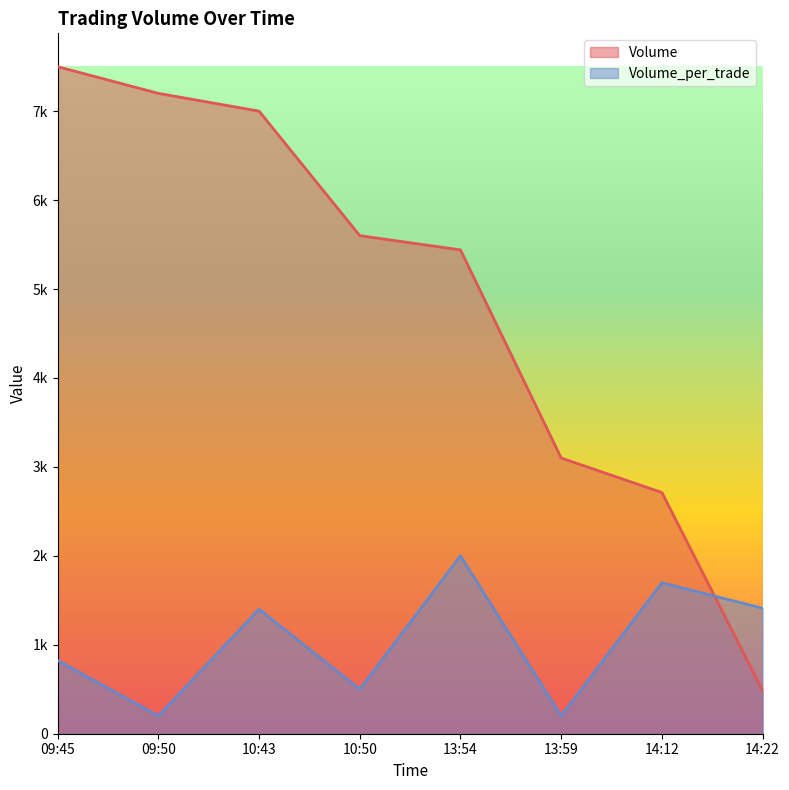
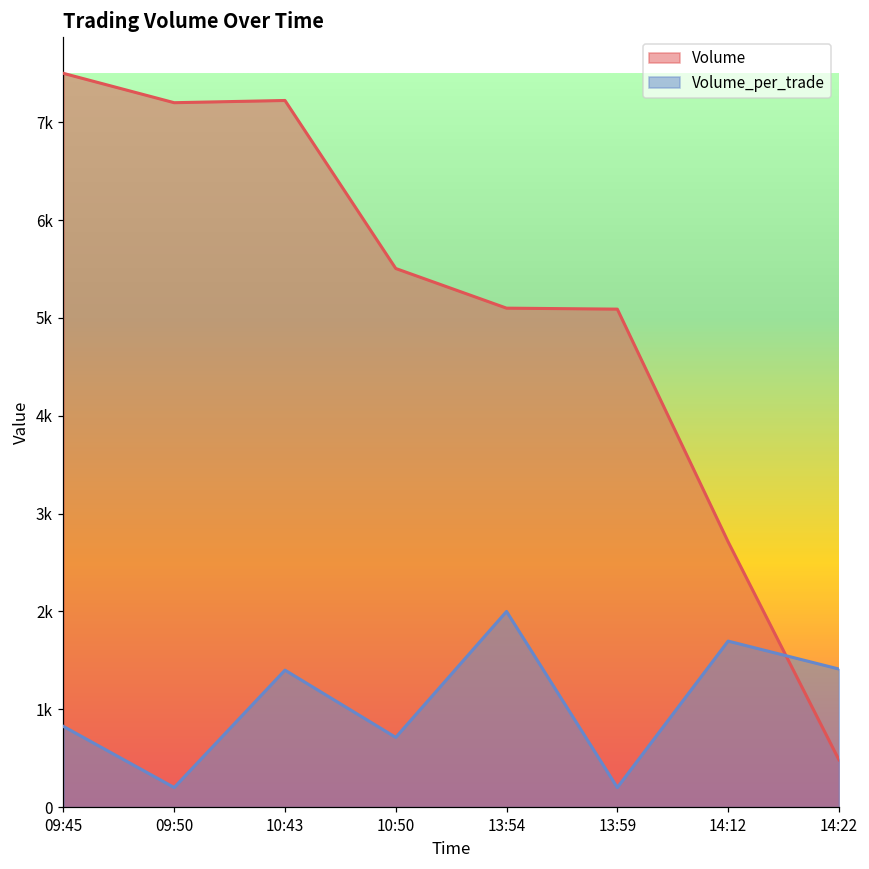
Volume, 10:43: 7000 -> 7200
Volume, 10:50: 5600 -> 5500
Volume_per_trade, 10:50: 500 -> 700
Volume, 13:54: 5400 -> 5100
Volume, 13:59: 3100 -> 5100
